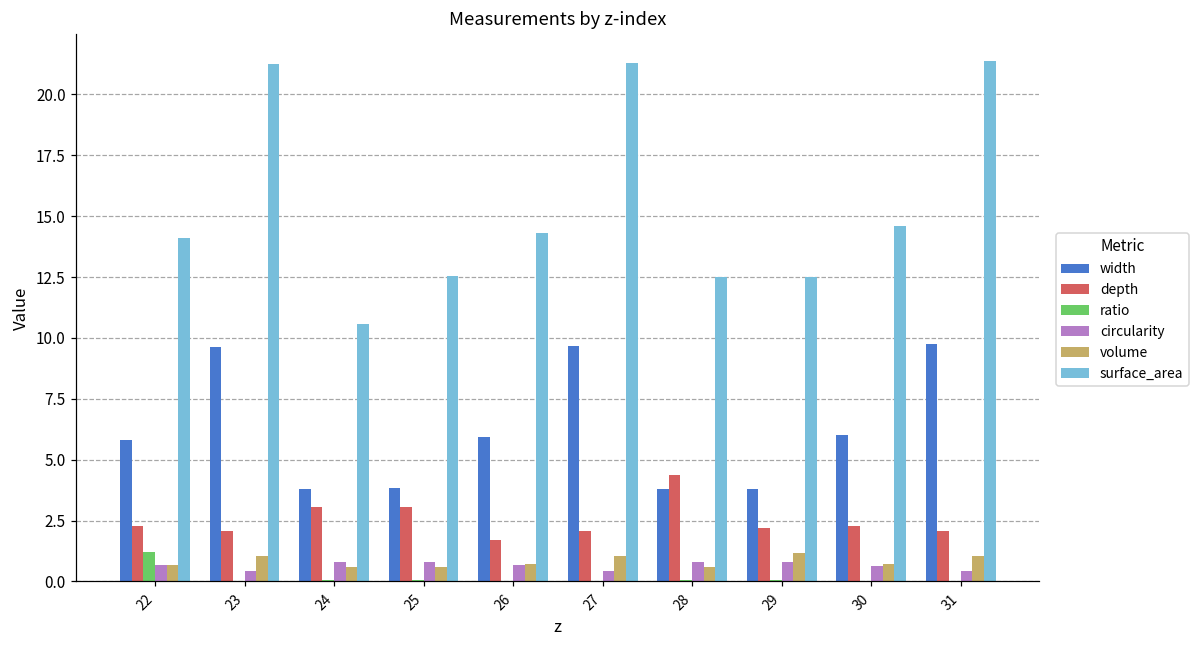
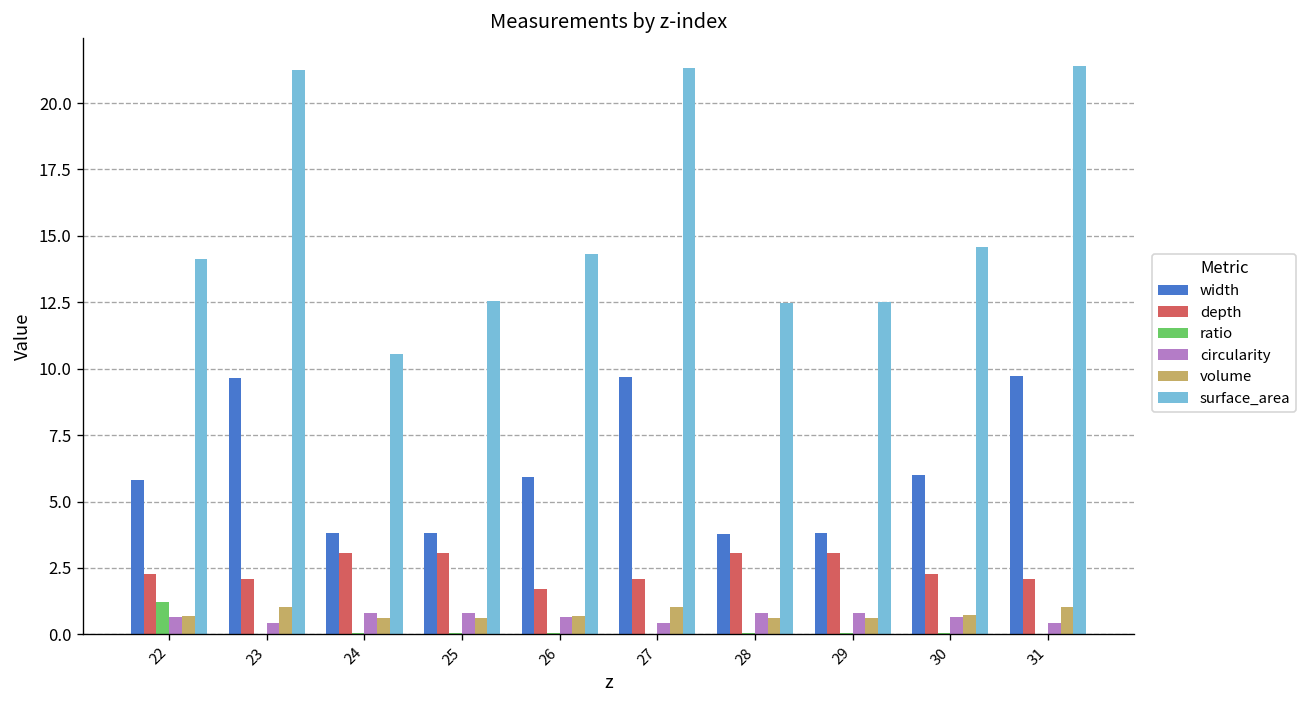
depth, 28: 4.4 -> 3.1
depth, 29: 2.2 -> 3.1
volume, 29: 1.2 -> 0.6
